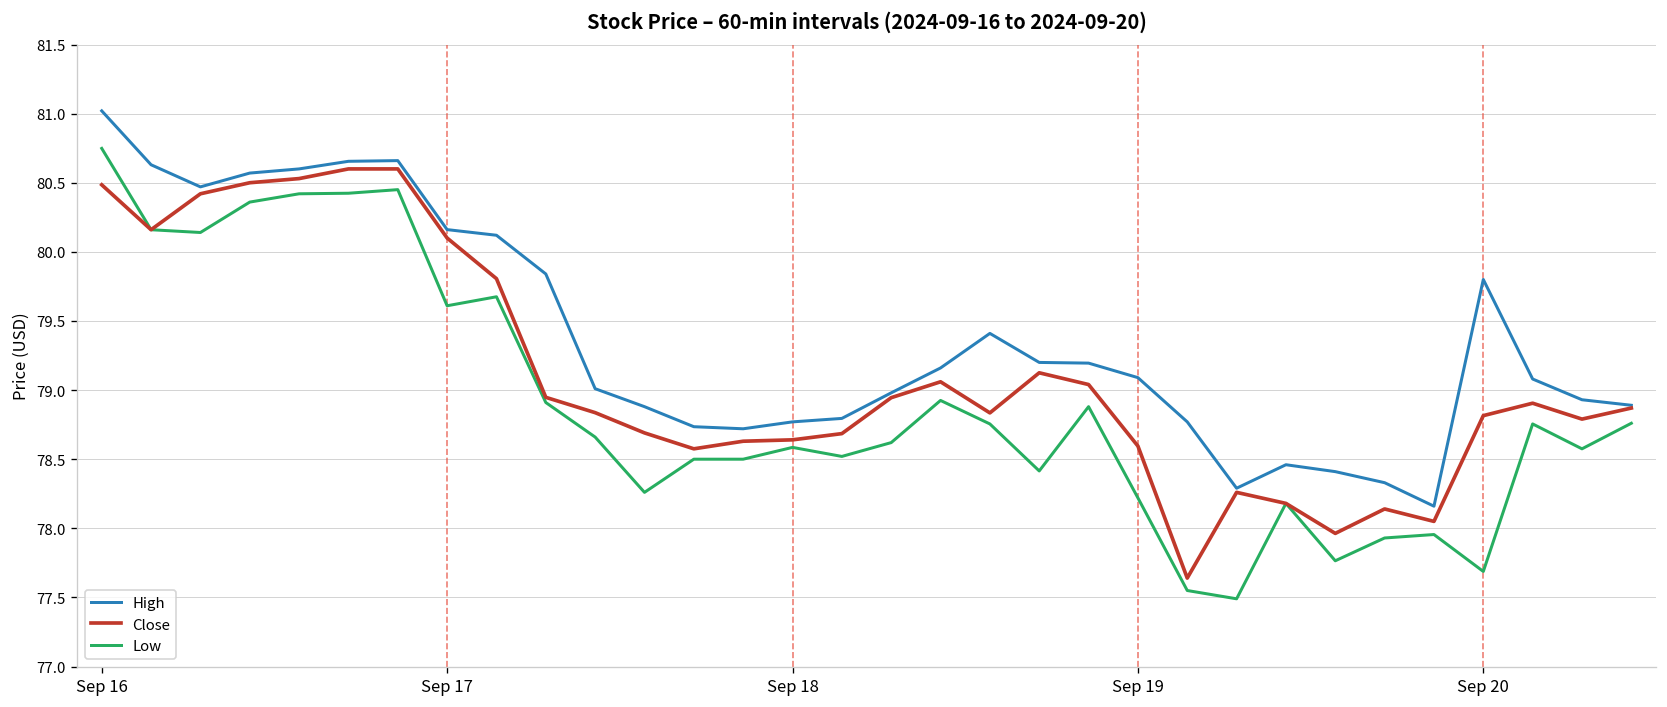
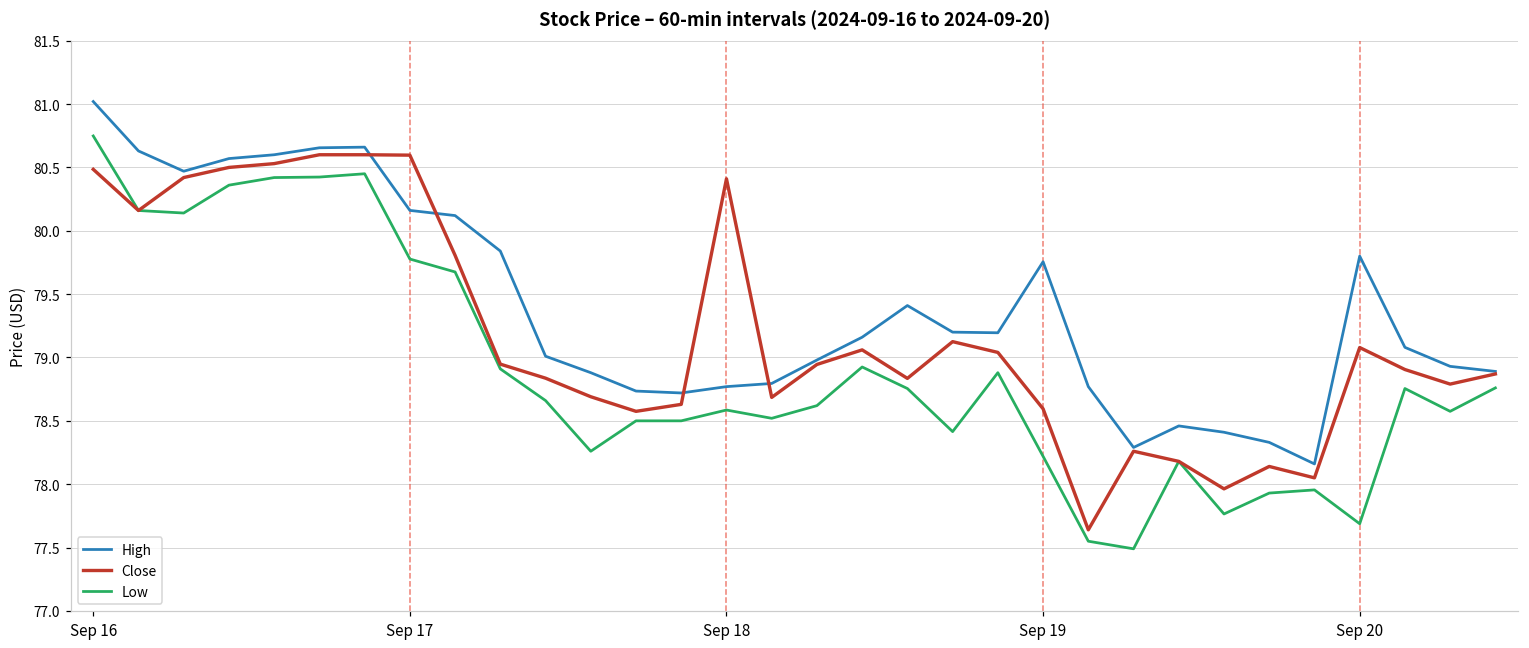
Close, Sep 17: 80.10 -> 80.60
Low, Sep 17: 79.61 -> 79.78
Close, Sep 18: 78.64 -> 80.41
High, Sep 19: 79.09 -> 79.76
Close, Sep 20: 78.82 -> 79.08
